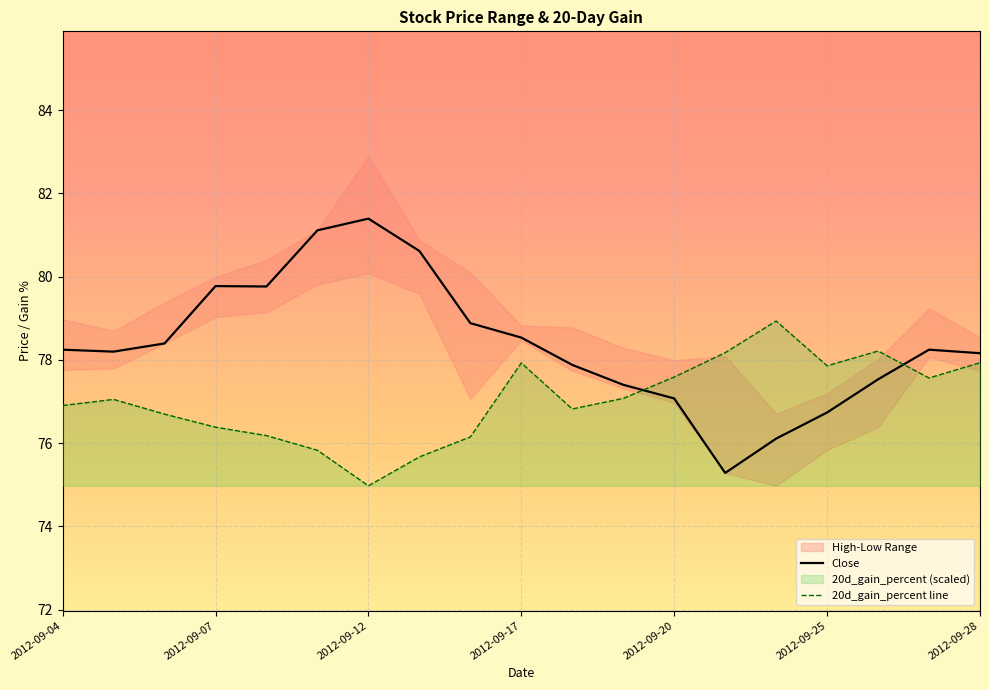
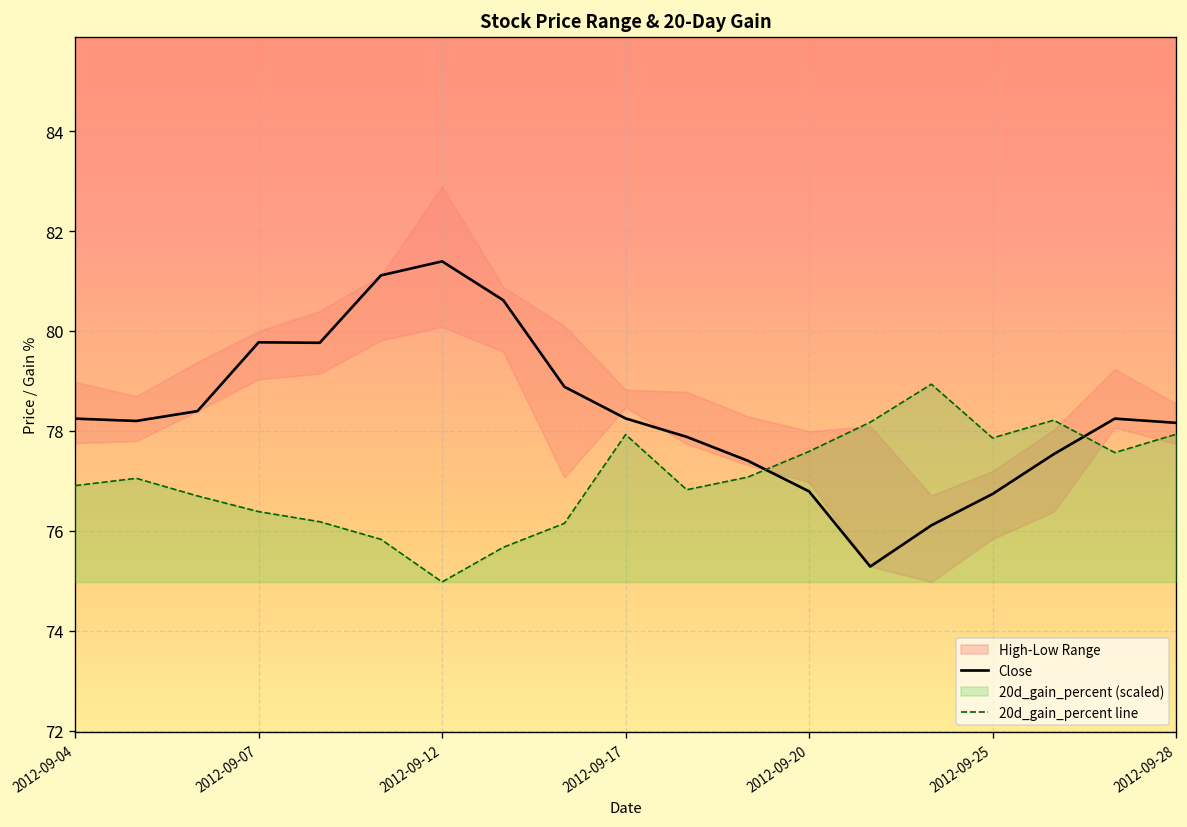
Close, 2012-09-17: 78.5 -> 78.2
Close, 2012-09-20: 77.1 -> 76.8
